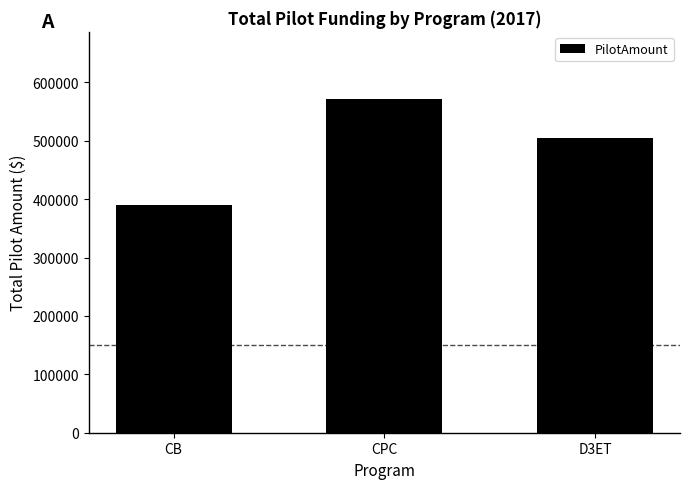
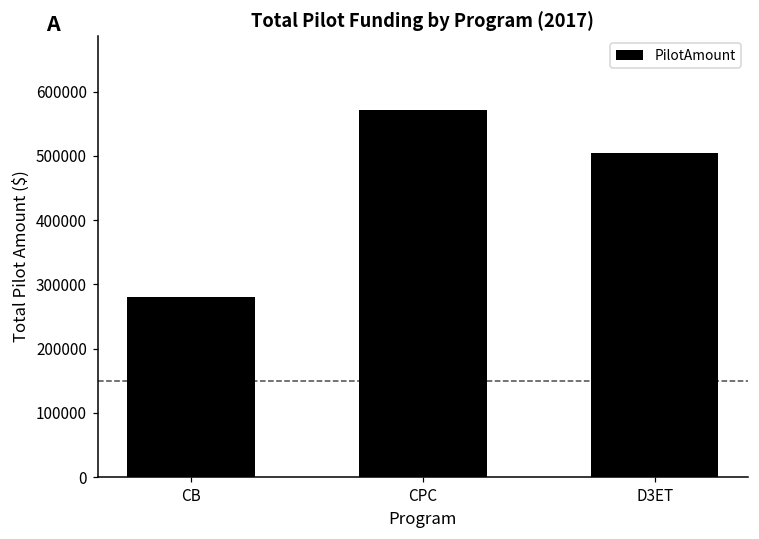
CB: 390000 -> 280000
